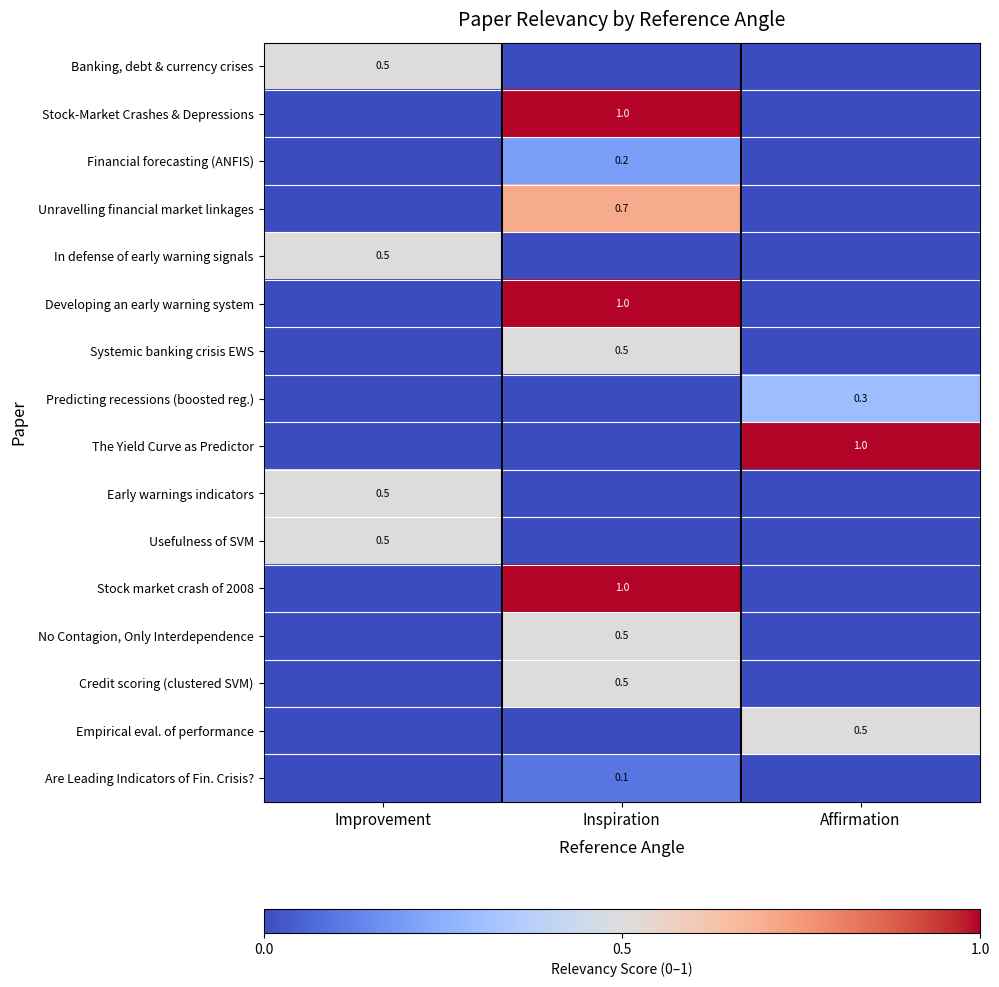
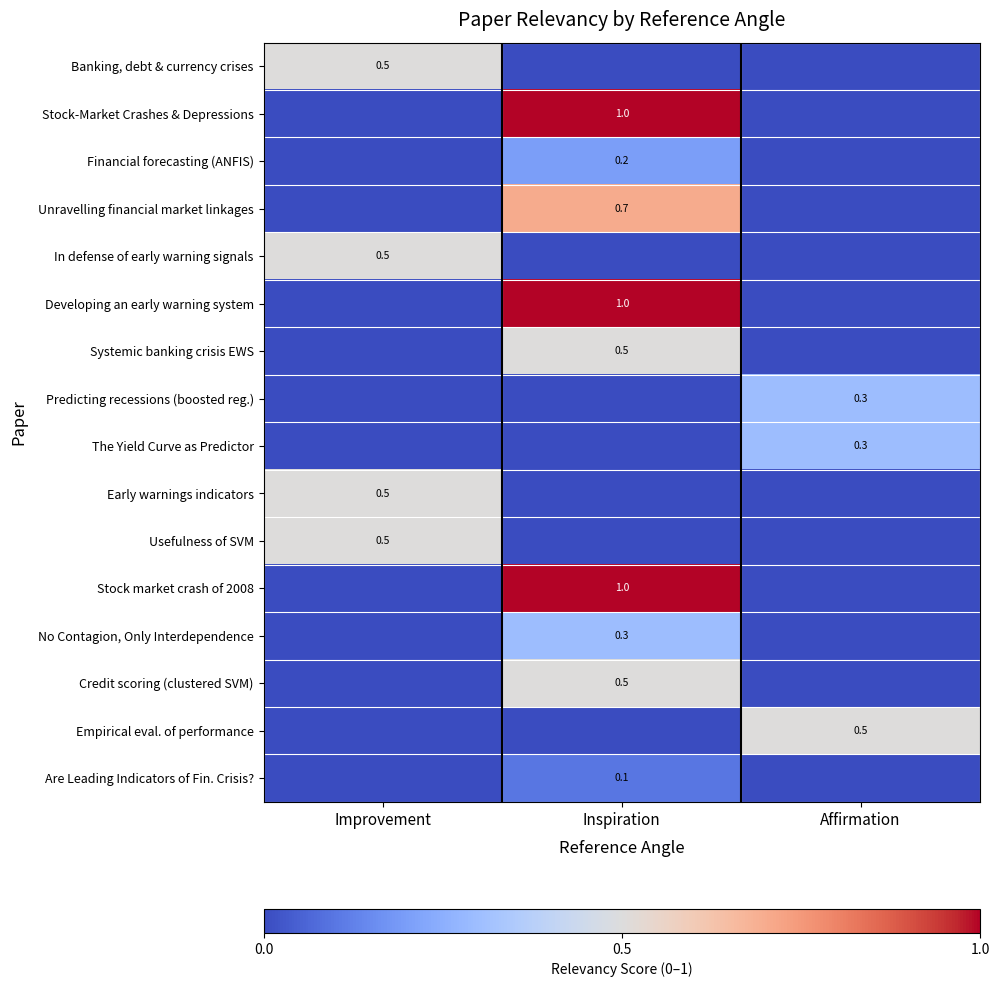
The Yield Curve as Predictor, Affirmation: 1.0 -> 0.3
No Contagion, Only Interdependence, Inspiration: 0.5 -> 0.3
